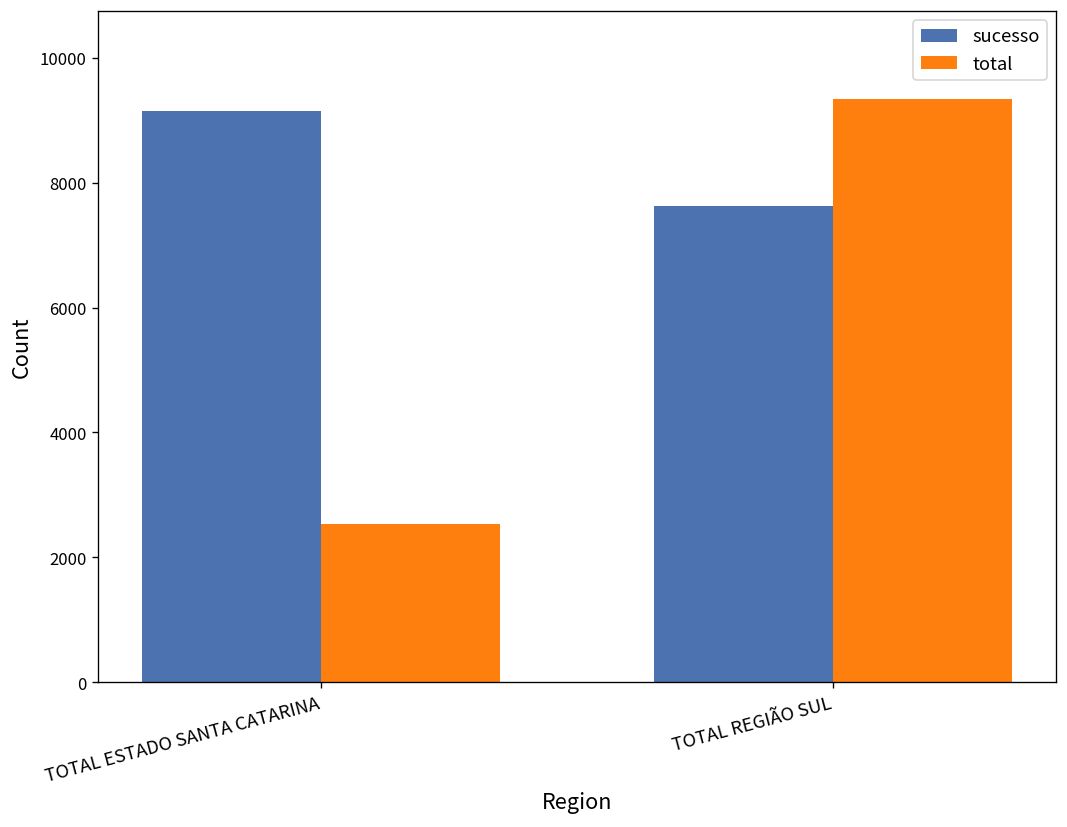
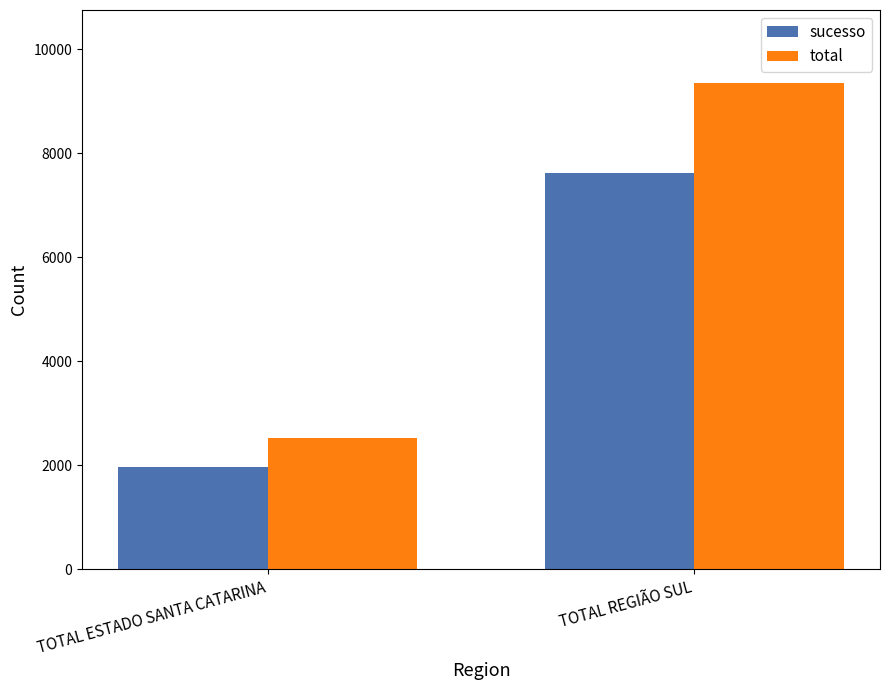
sucesso, TOTAL ESTADO SANTA CATARINA: 9100 -> 2000
